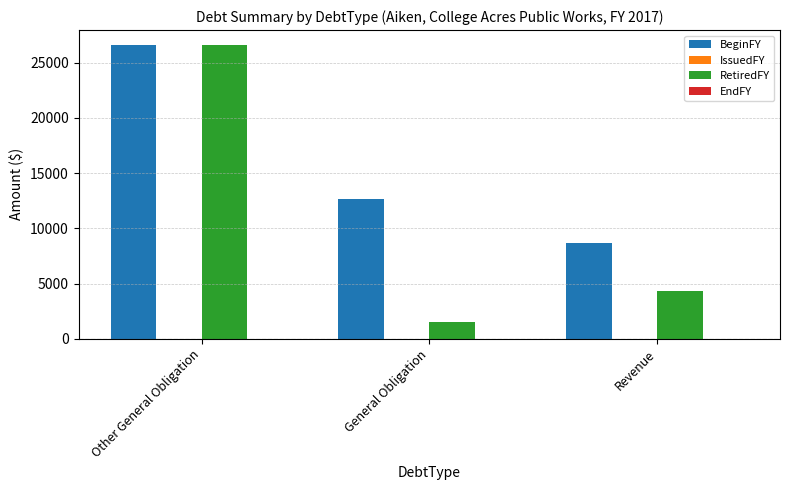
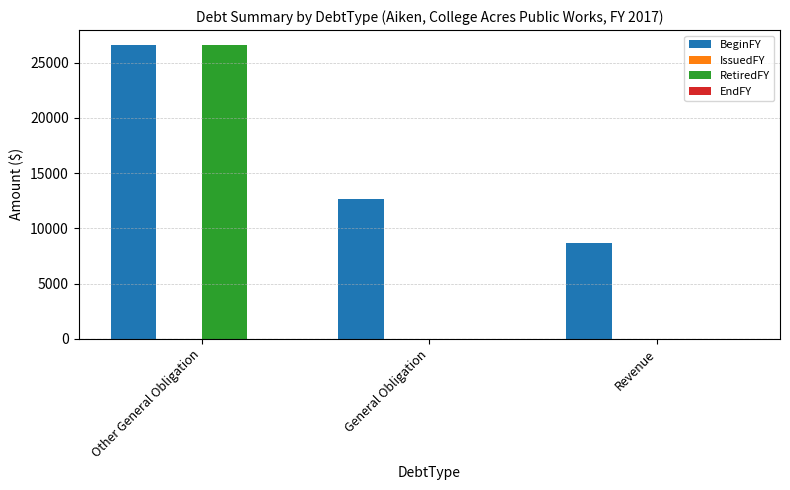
RetiredFY, General Obligation: 1500 -> 0
RetiredFY, Revenue: 4300 -> 0
